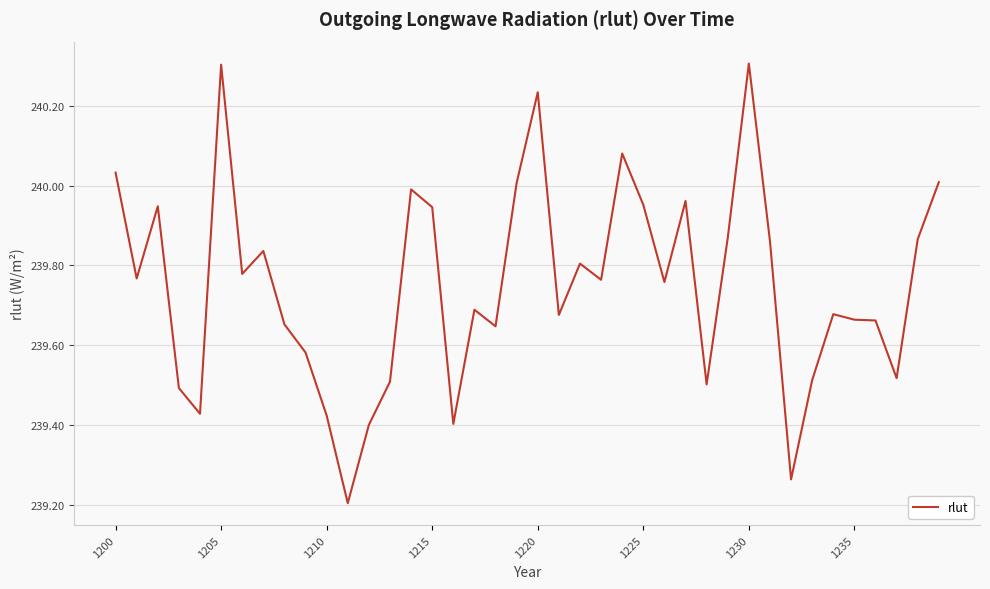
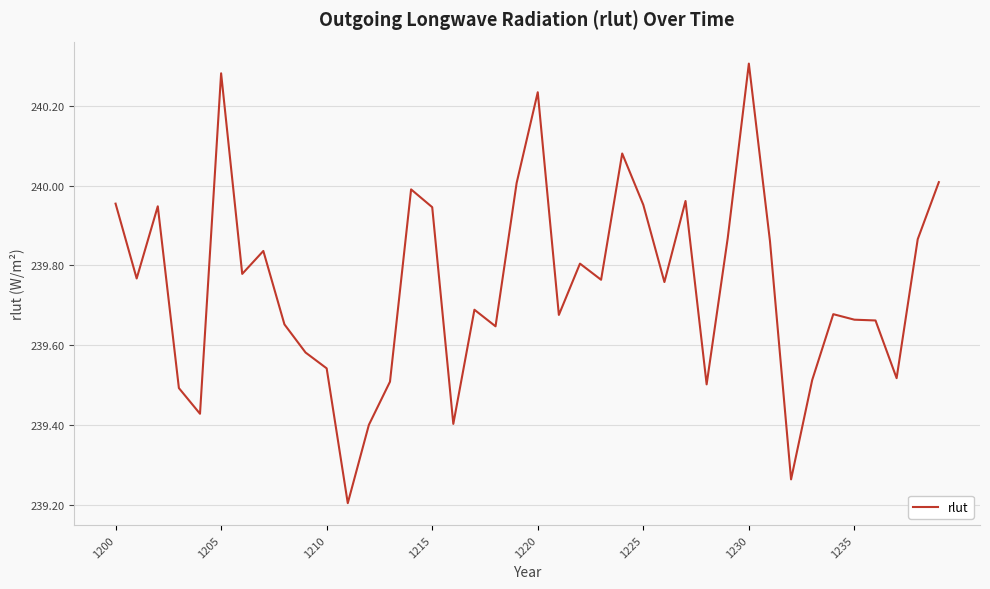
1200: 240.03 -> 239.95
1205: 240.30 -> 240.28
1210: 239.42 -> 239.54
